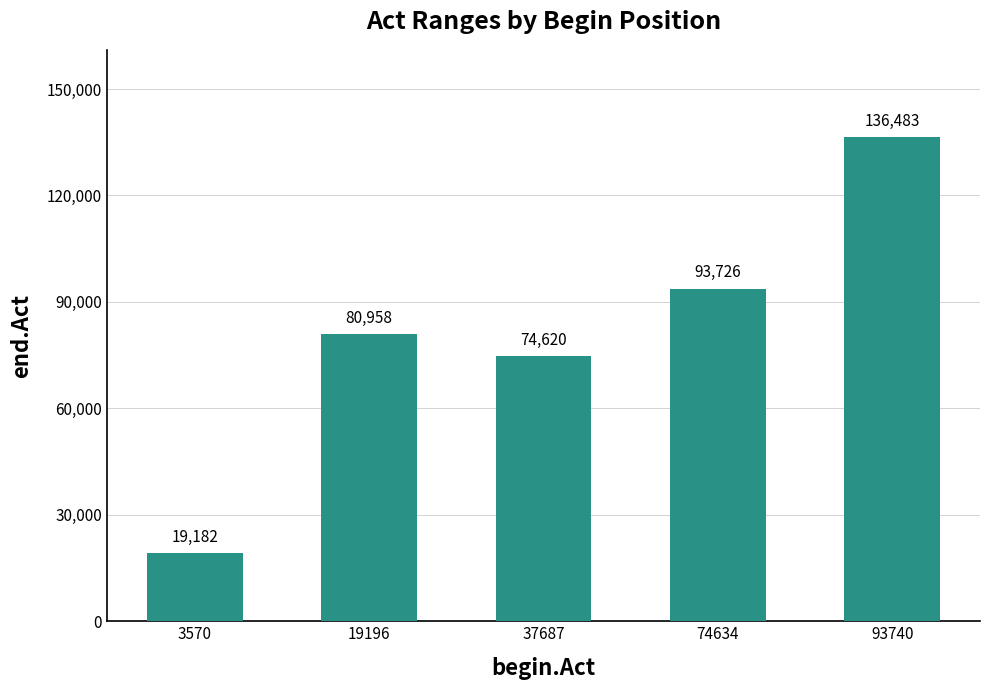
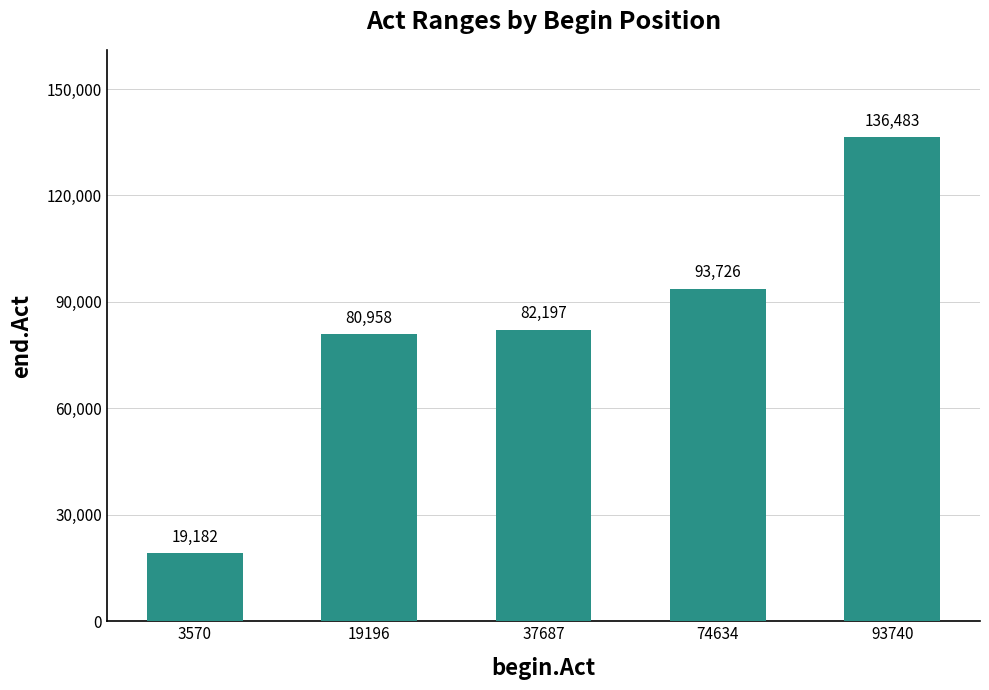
37687: 74,620 -> 82,197
